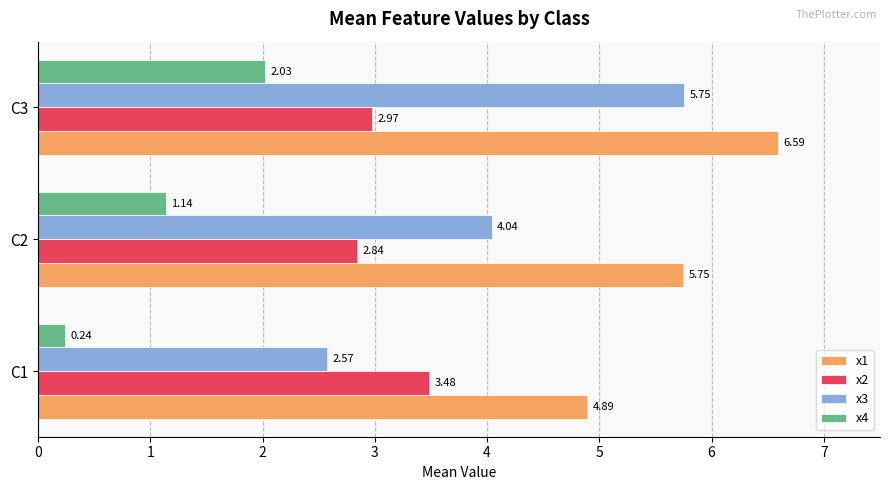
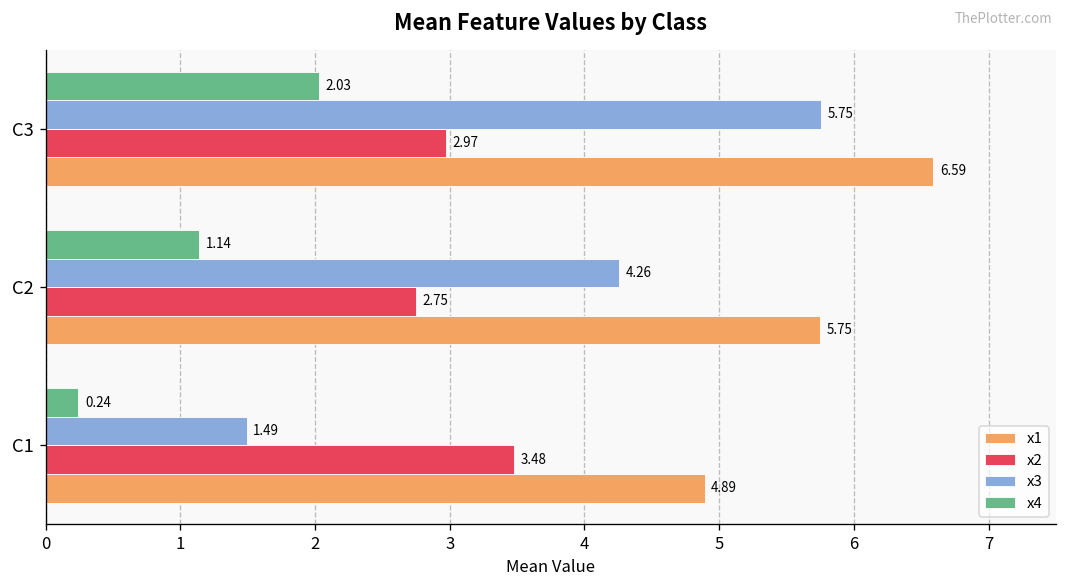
x3, C2: 4.04 -> 4.26
x2, C2: 2.84 -> 2.75
x3, C1: 2.57 -> 1.49
